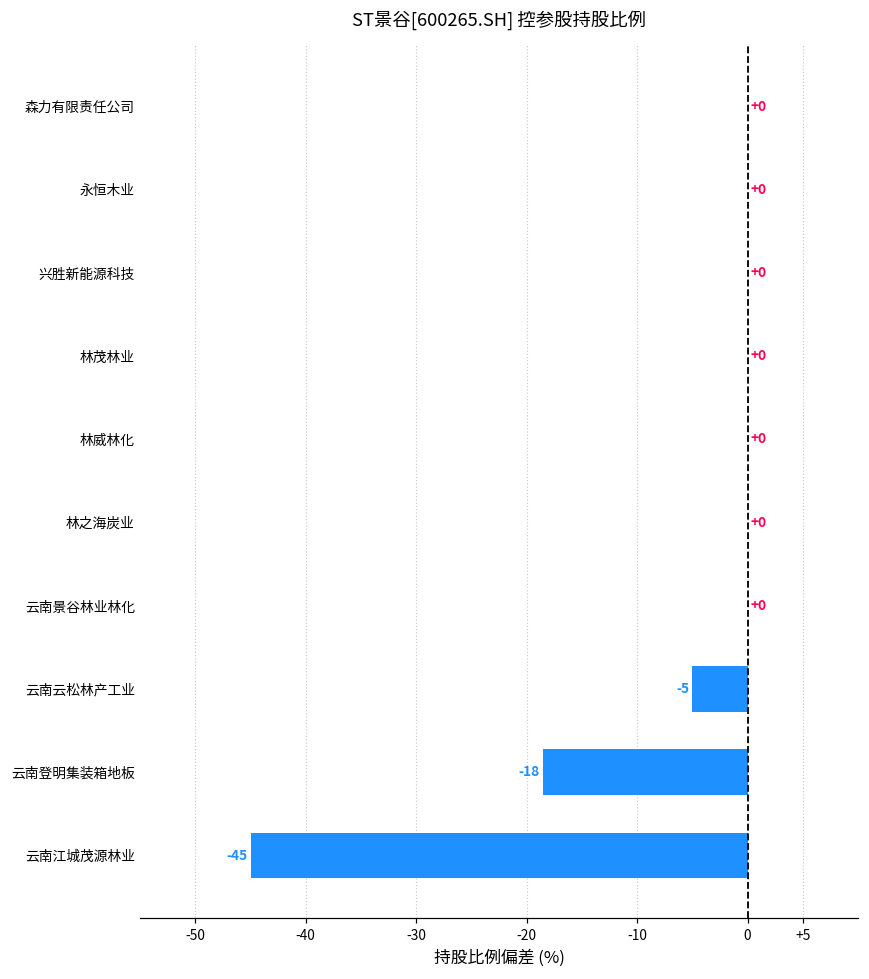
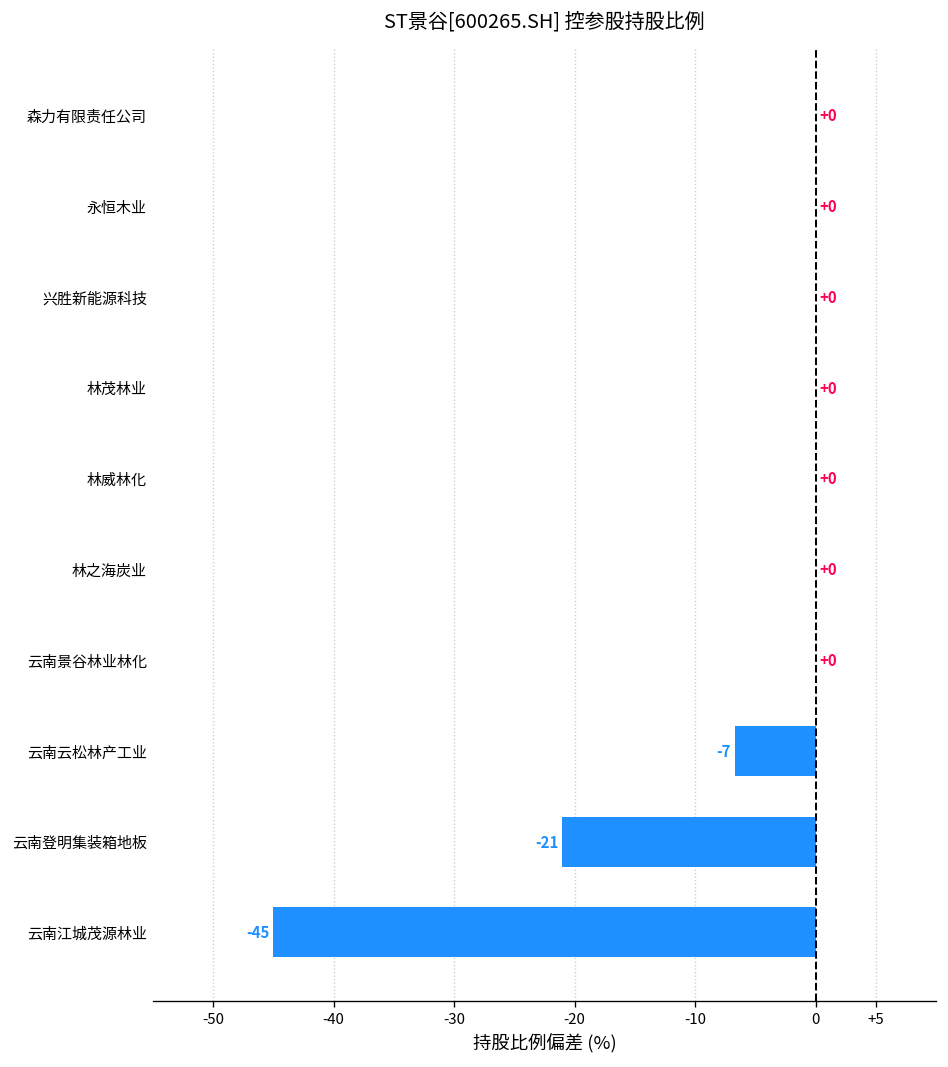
云南云松林产工业: -5 -> -7
云南登明集装箱地板: -18 -> -21
